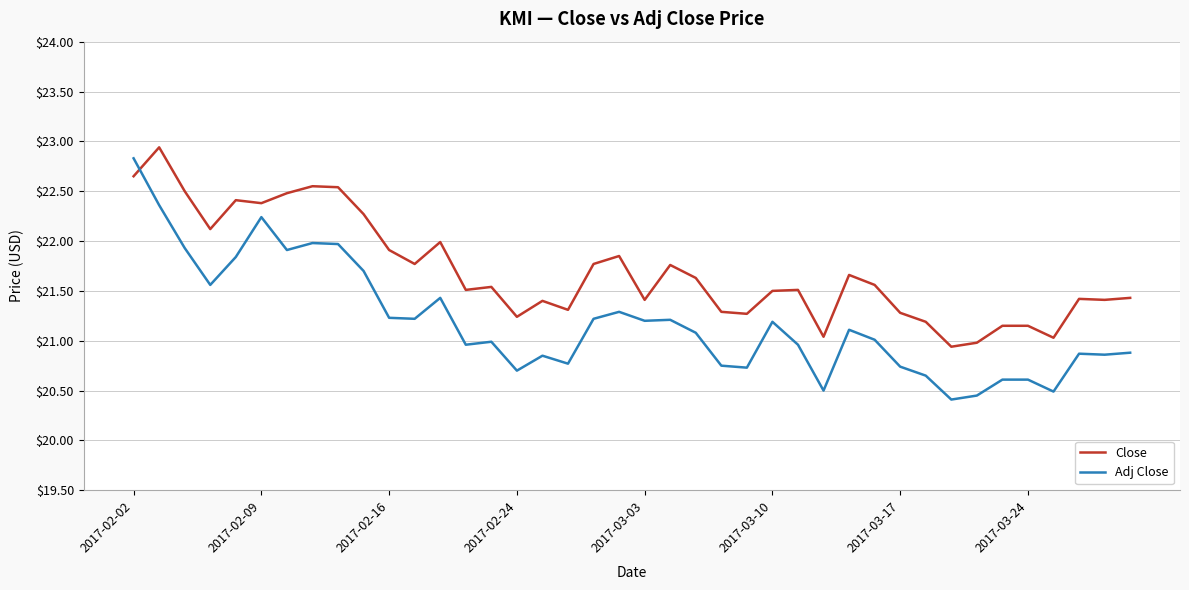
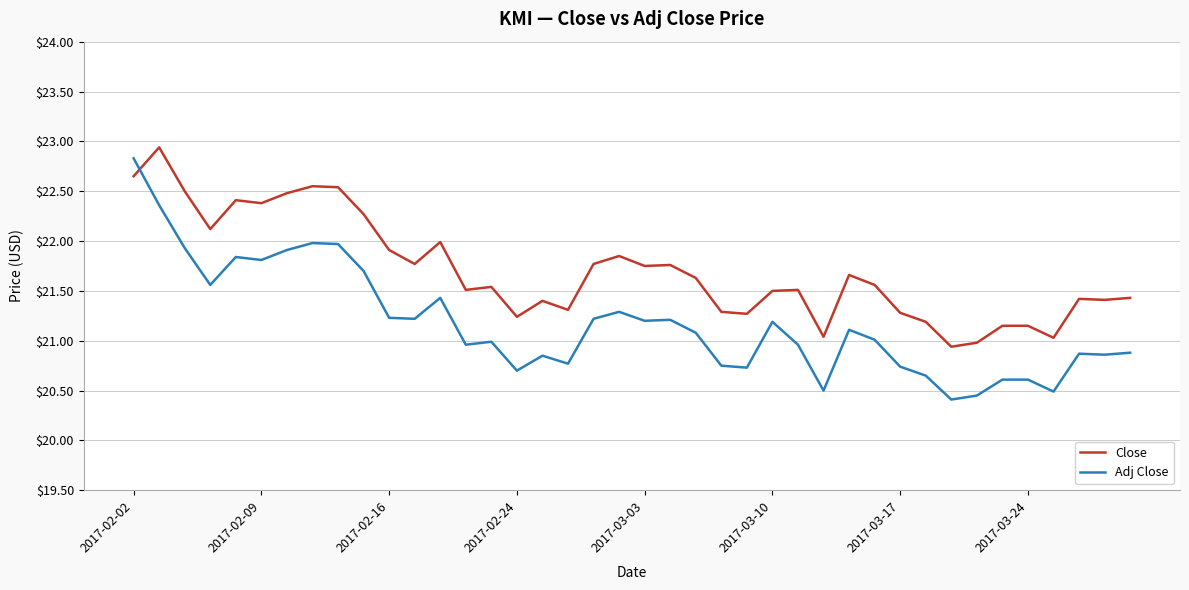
Adj Close, 2017-02-09: $22.2 -> $21.8
Close, 2017-03-03: $21.4 -> $21.8
